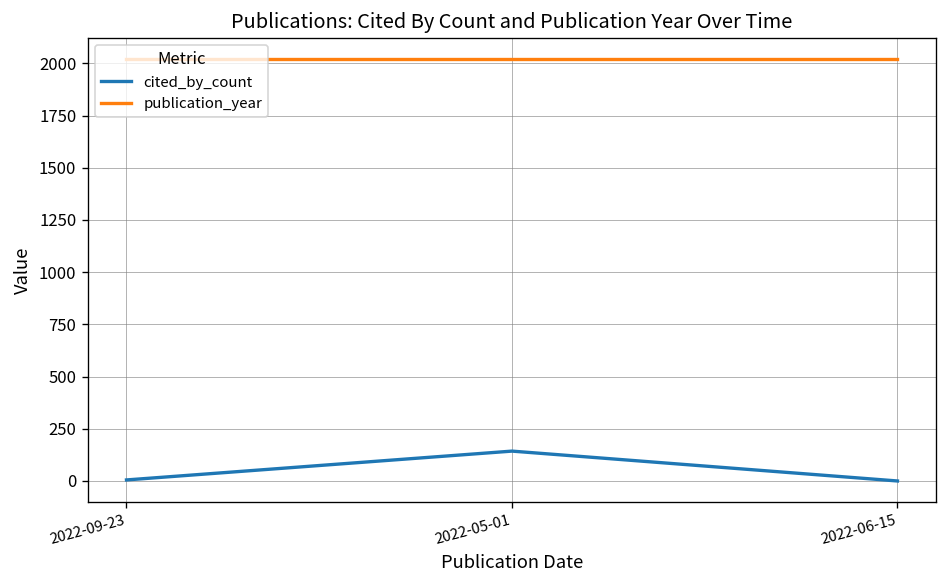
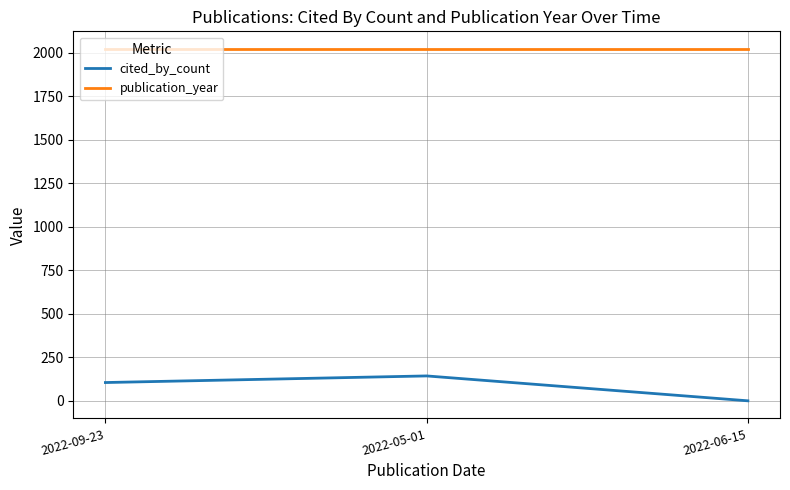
cited_by_count, 2022-09-23: 10 -> 110
